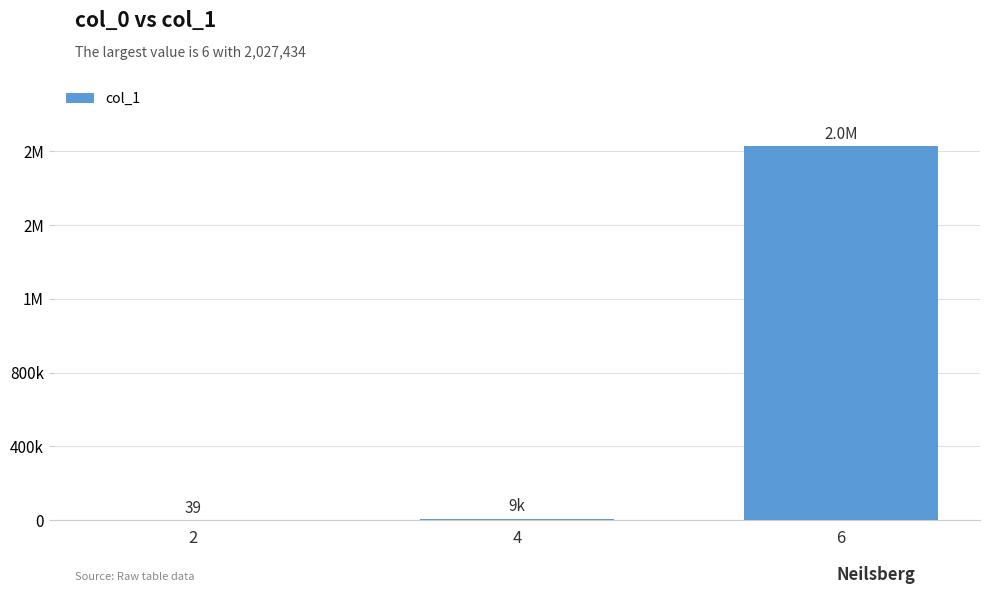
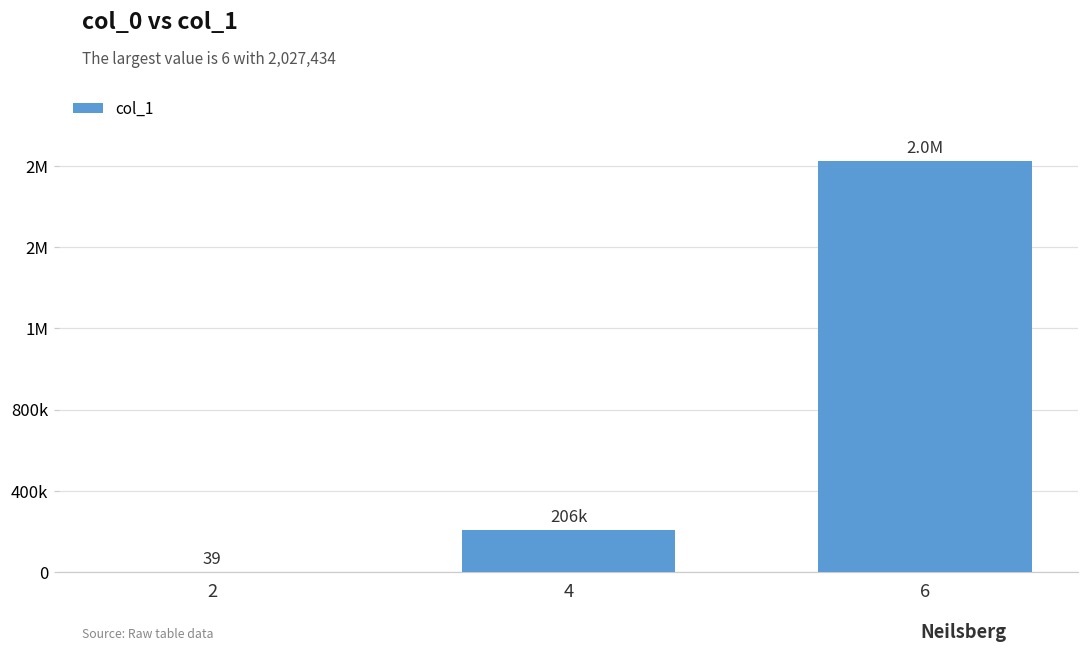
4: 9k -> 206k
